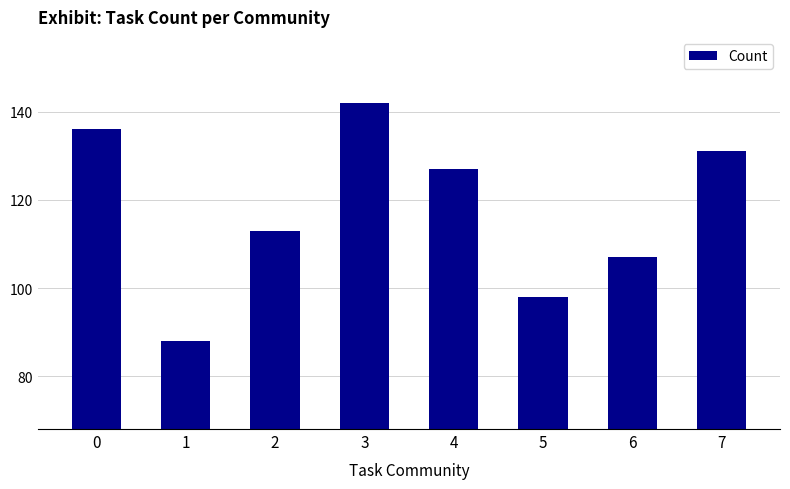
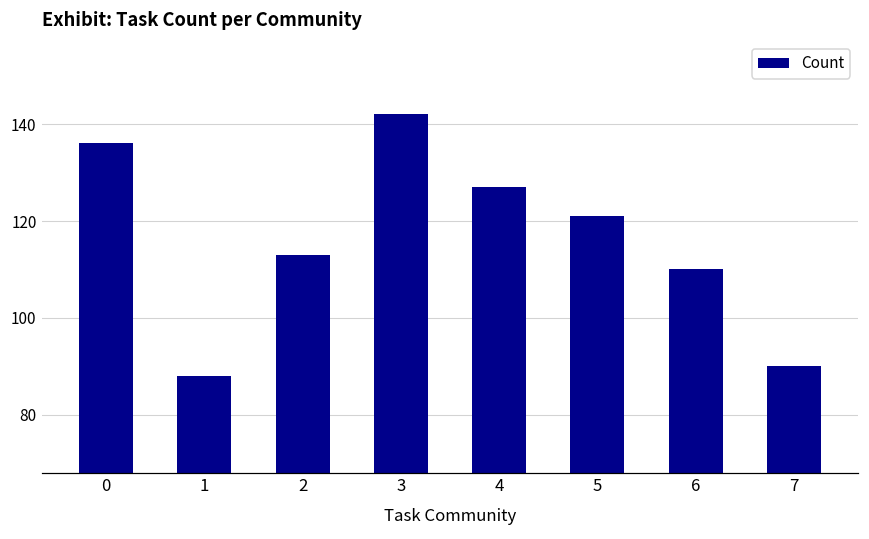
5: 98 -> 121
6: 107 -> 110
7: 131 -> 90
